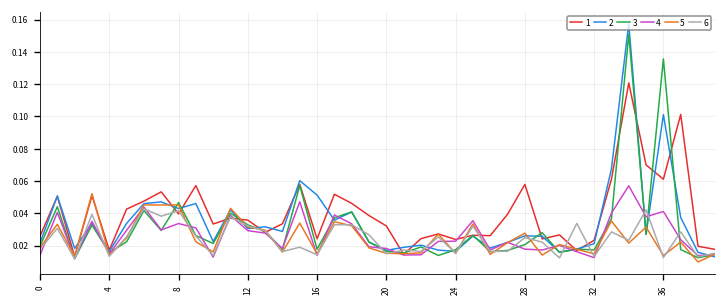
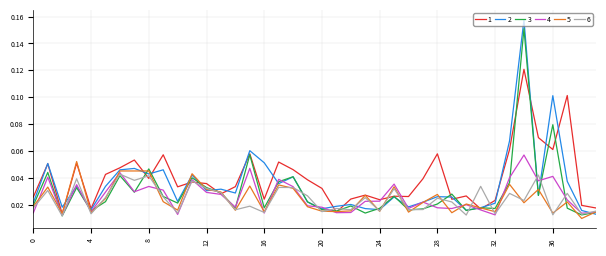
3, 36: 0.136 -> 0.080
